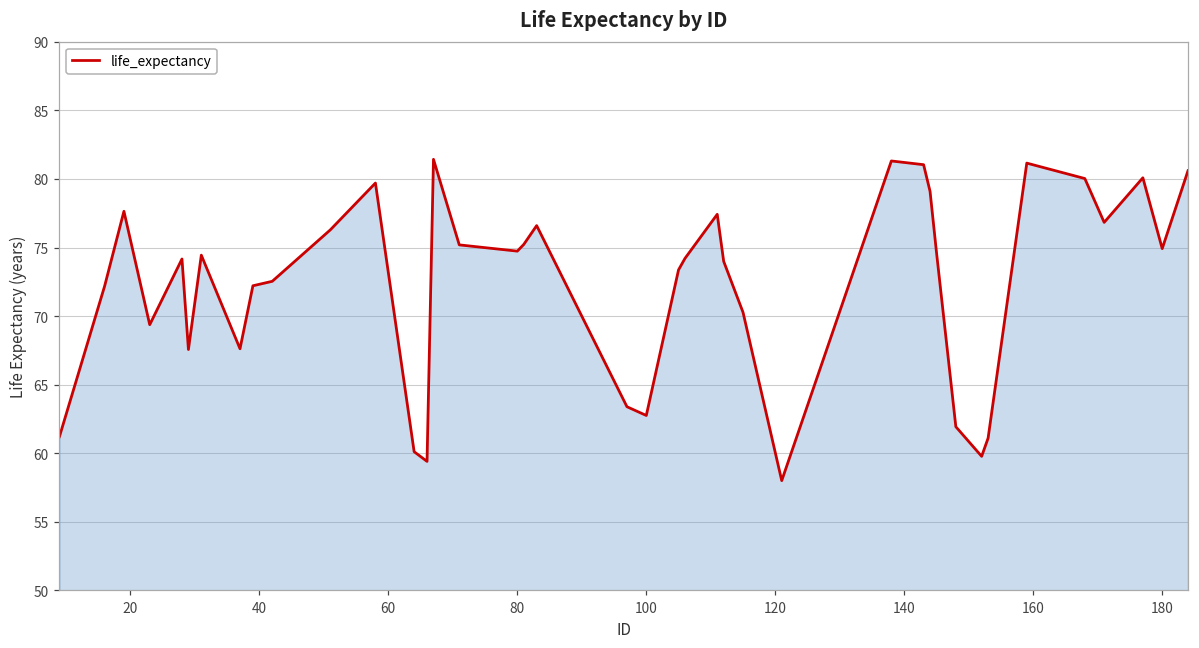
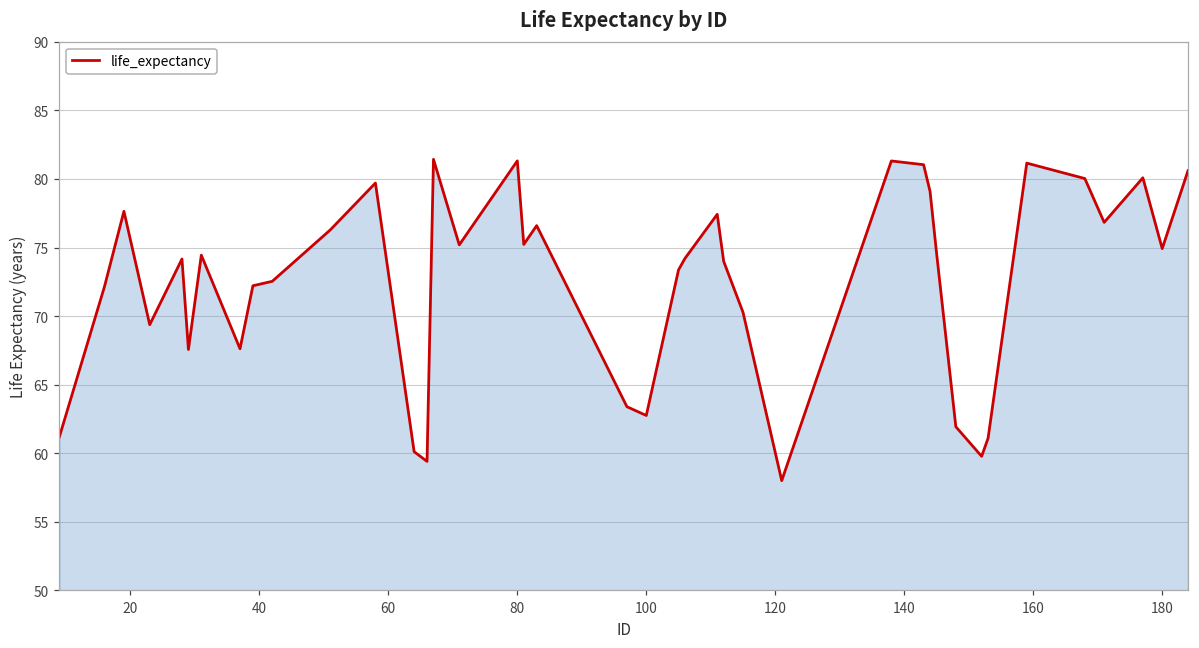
80: 74.7 -> 81.3
